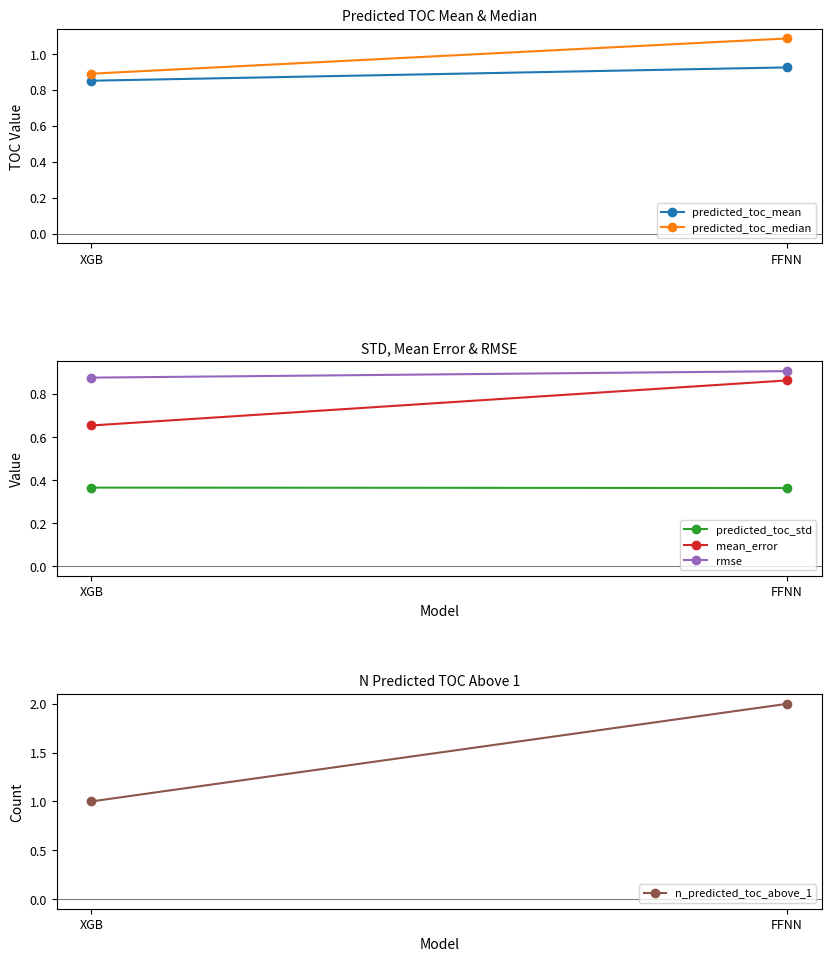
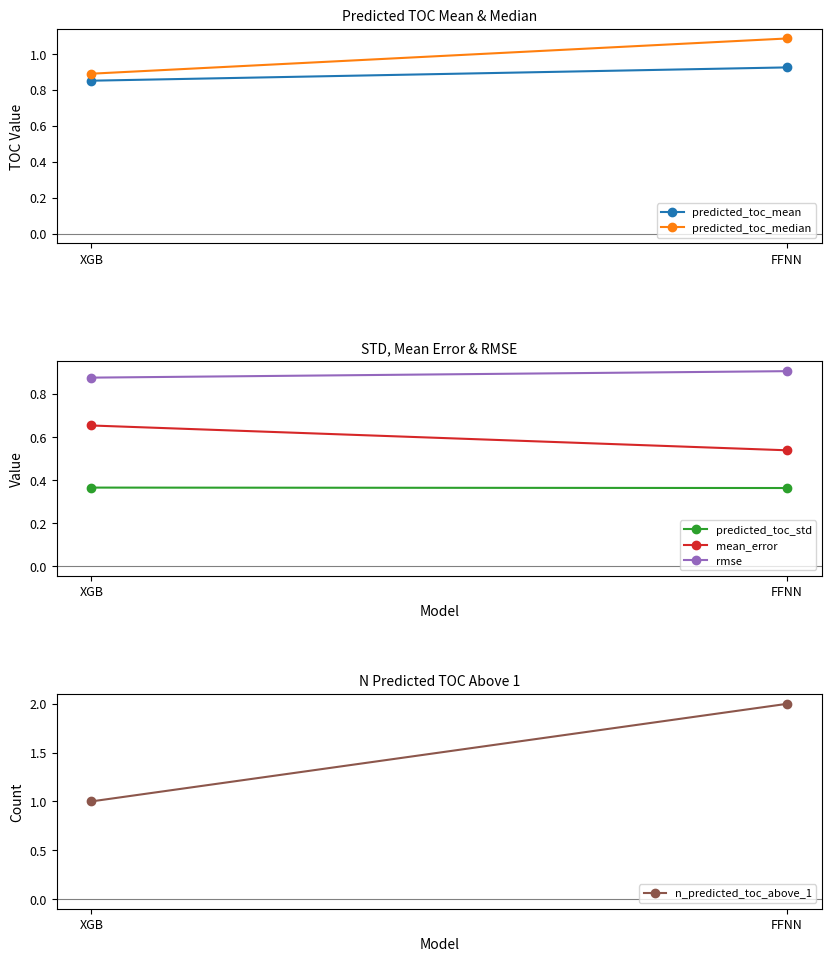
STD, Mean Error & RMSE, mean_error, FFNN: 0.86 -> 0.54
